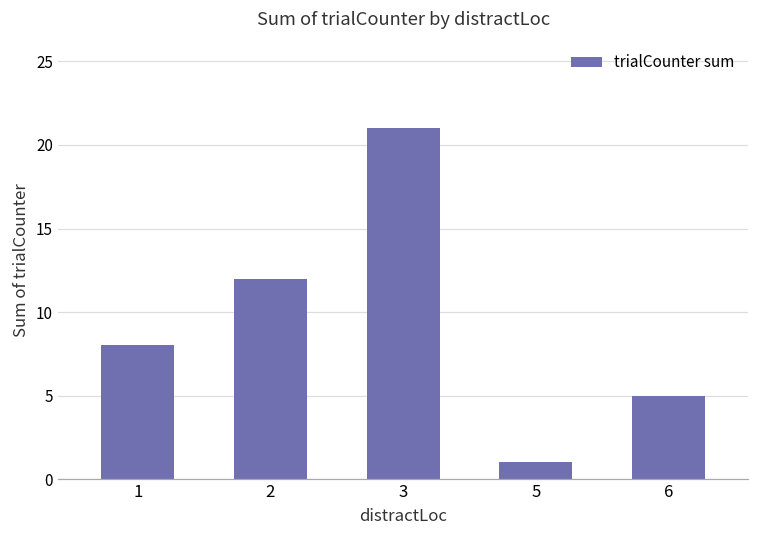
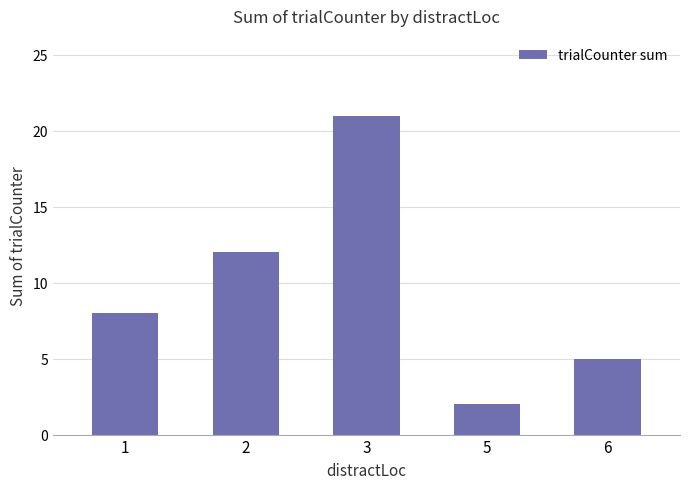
5: 1 -> 2
